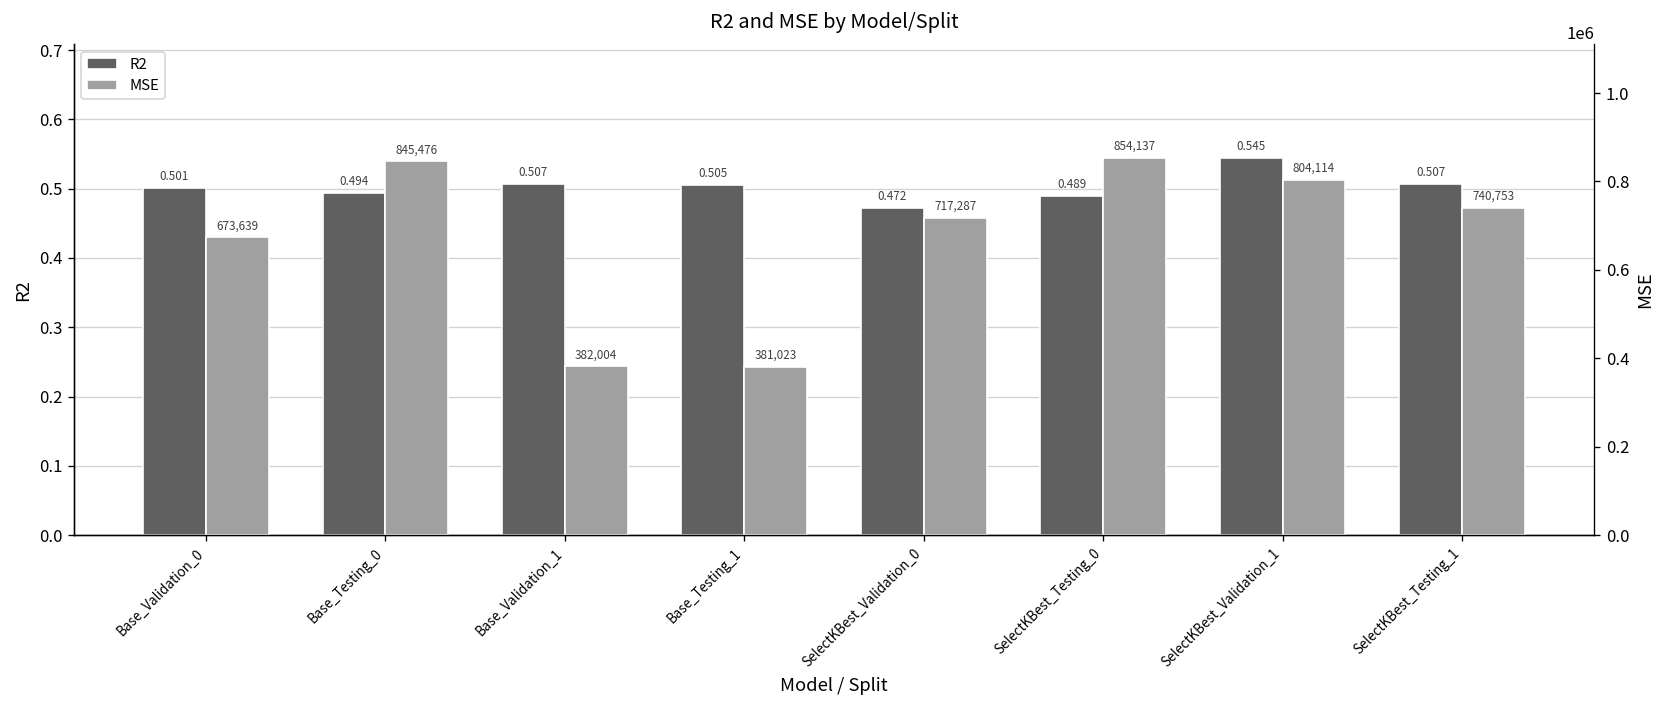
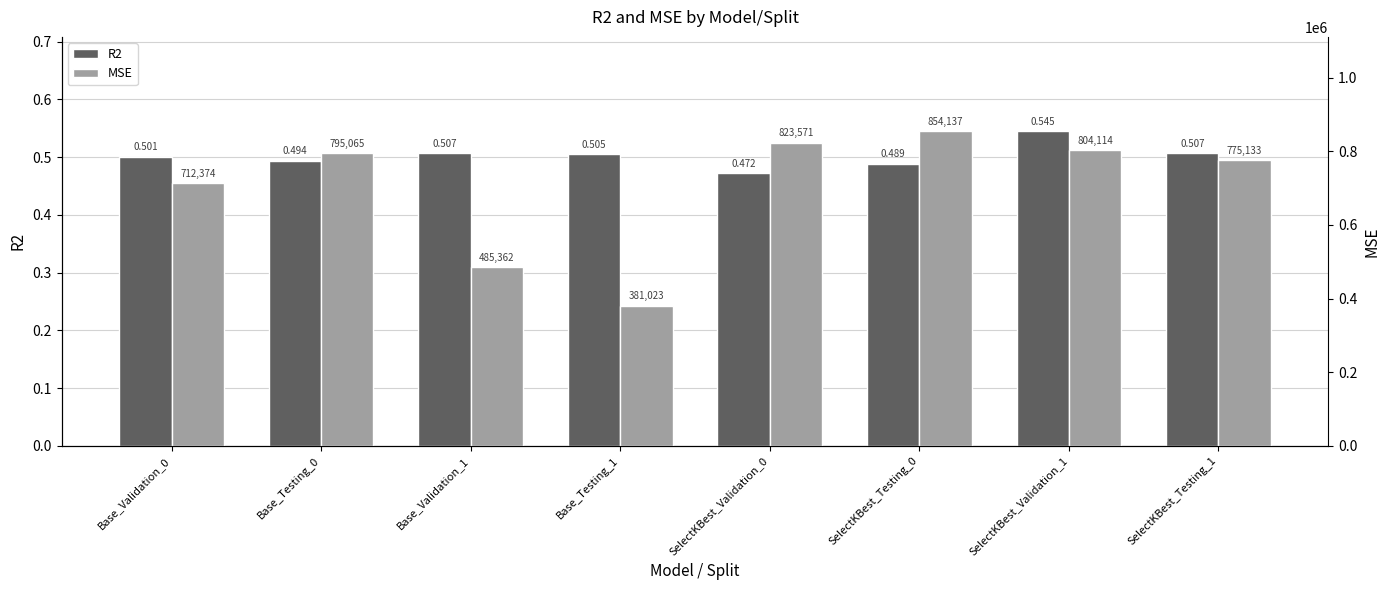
MSE, Base_Validation_0: 673,639 -> 712,374
MSE, Base_Testing_0: 845,476 -> 795,065
MSE, Base_Validation_1: 382,004 -> 485,362
MSE, SelectKBest_Validation_0: 717,287 -> 823,571
MSE, SelectKBest_Testing_1: 740,753 -> 775,133
